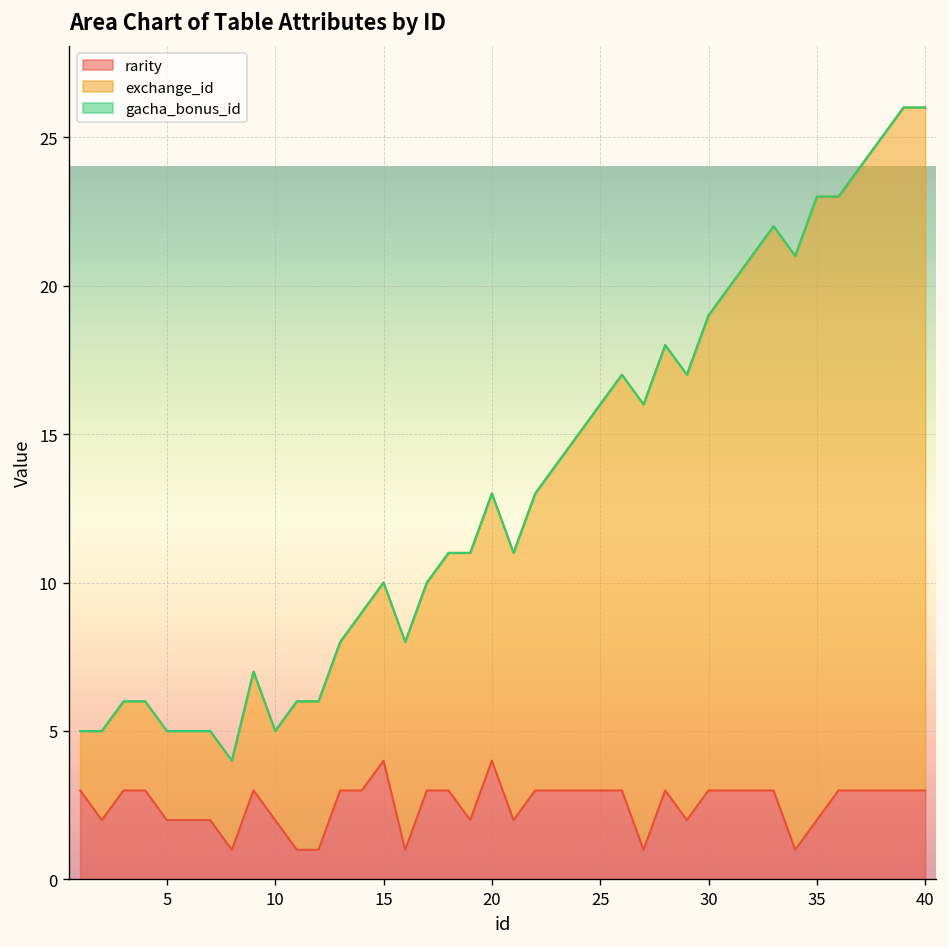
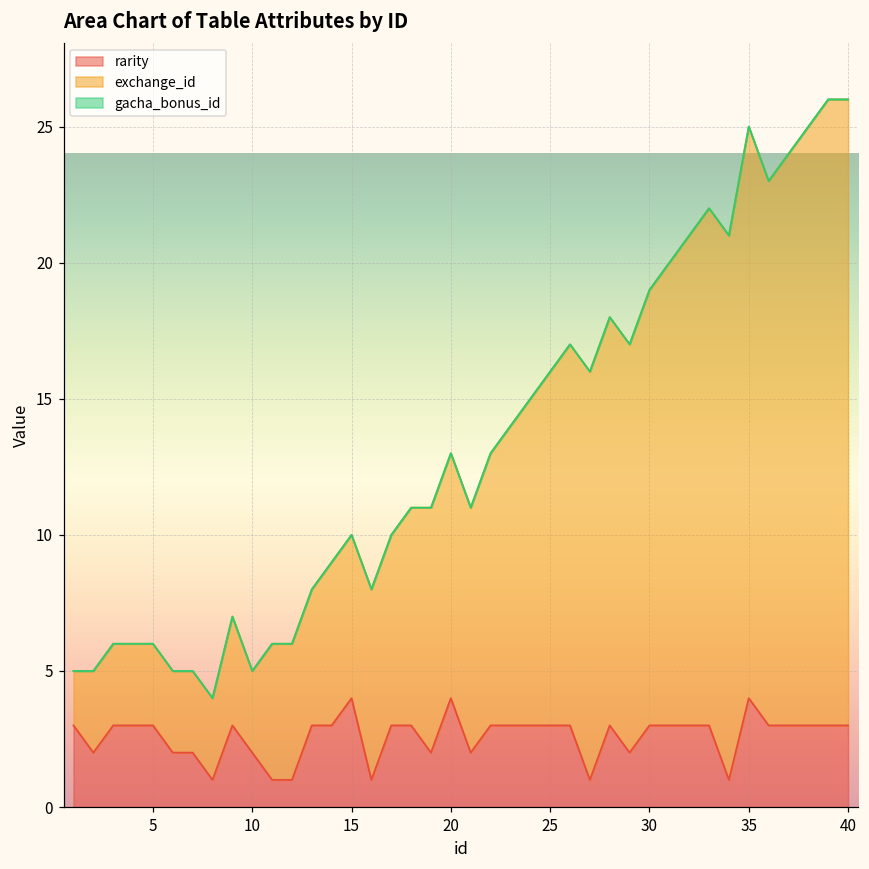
rarity, 5: 2 -> 3
rarity, 35: 2 -> 4
